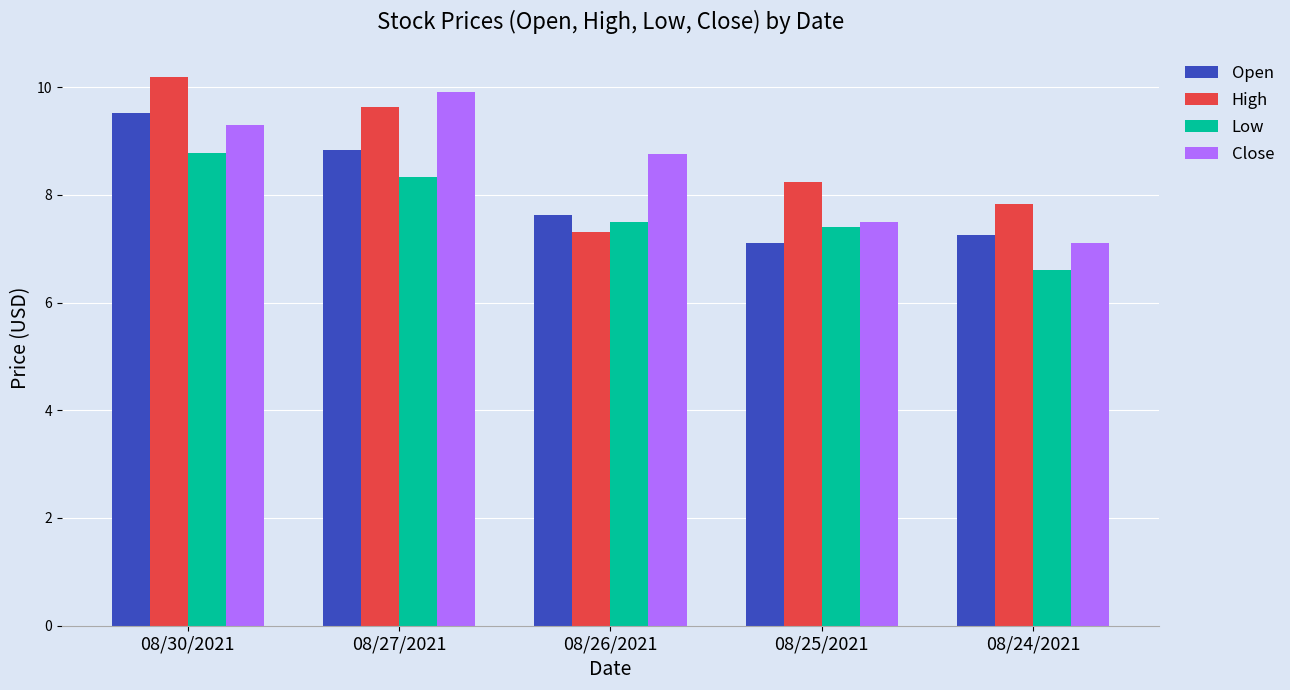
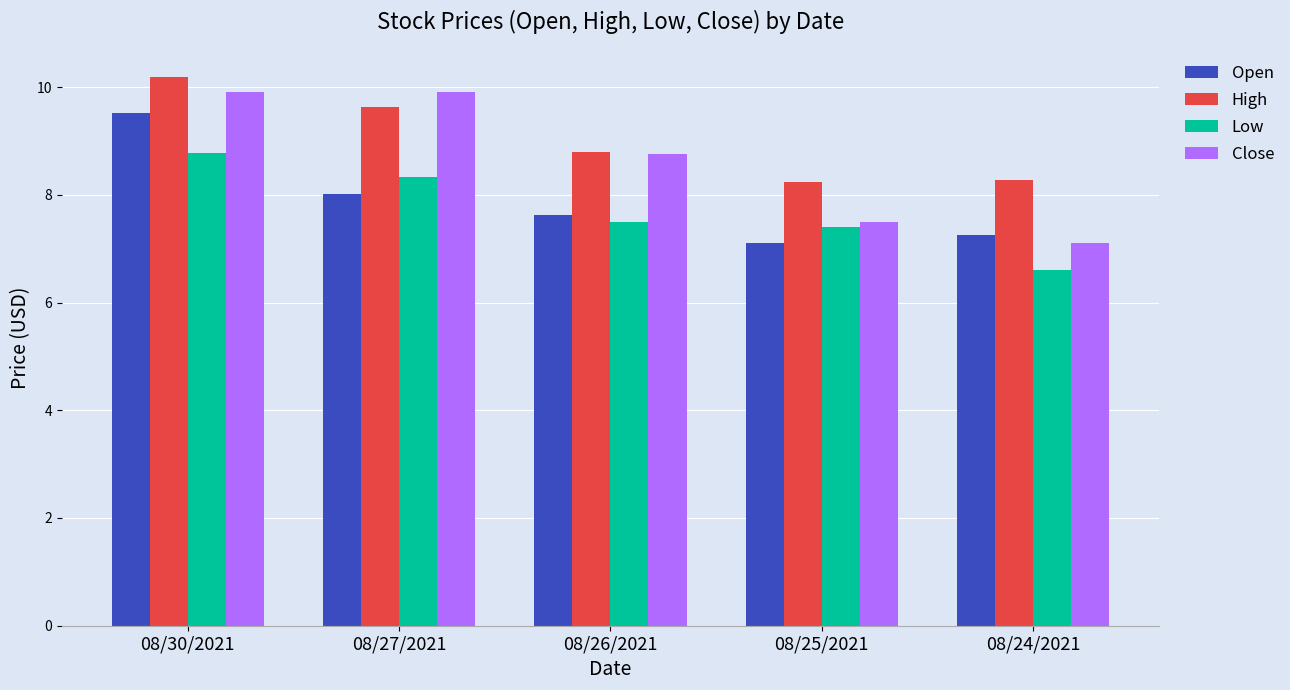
Close, 08/30/2021: 9.3 -> 9.9
Open, 08/27/2021: 8.8 -> 8.0
High, 08/26/2021: 7.3 -> 8.8
High, 08/24/2021: 7.8 -> 8.3
